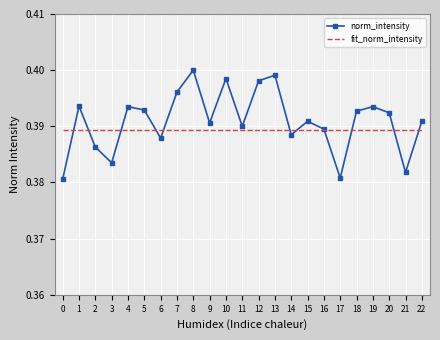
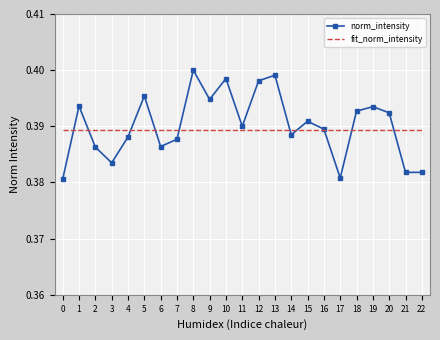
norm_intensity, 4: 0.394 -> 0.388
norm_intensity, 5: 0.393 -> 0.395
norm_intensity, 6: 0.388 -> 0.386
norm_intensity, 7: 0.396 -> 0.388
norm_intensity, 9: 0.391 -> 0.395
norm_intensity, 22: 0.391 -> 0.382
